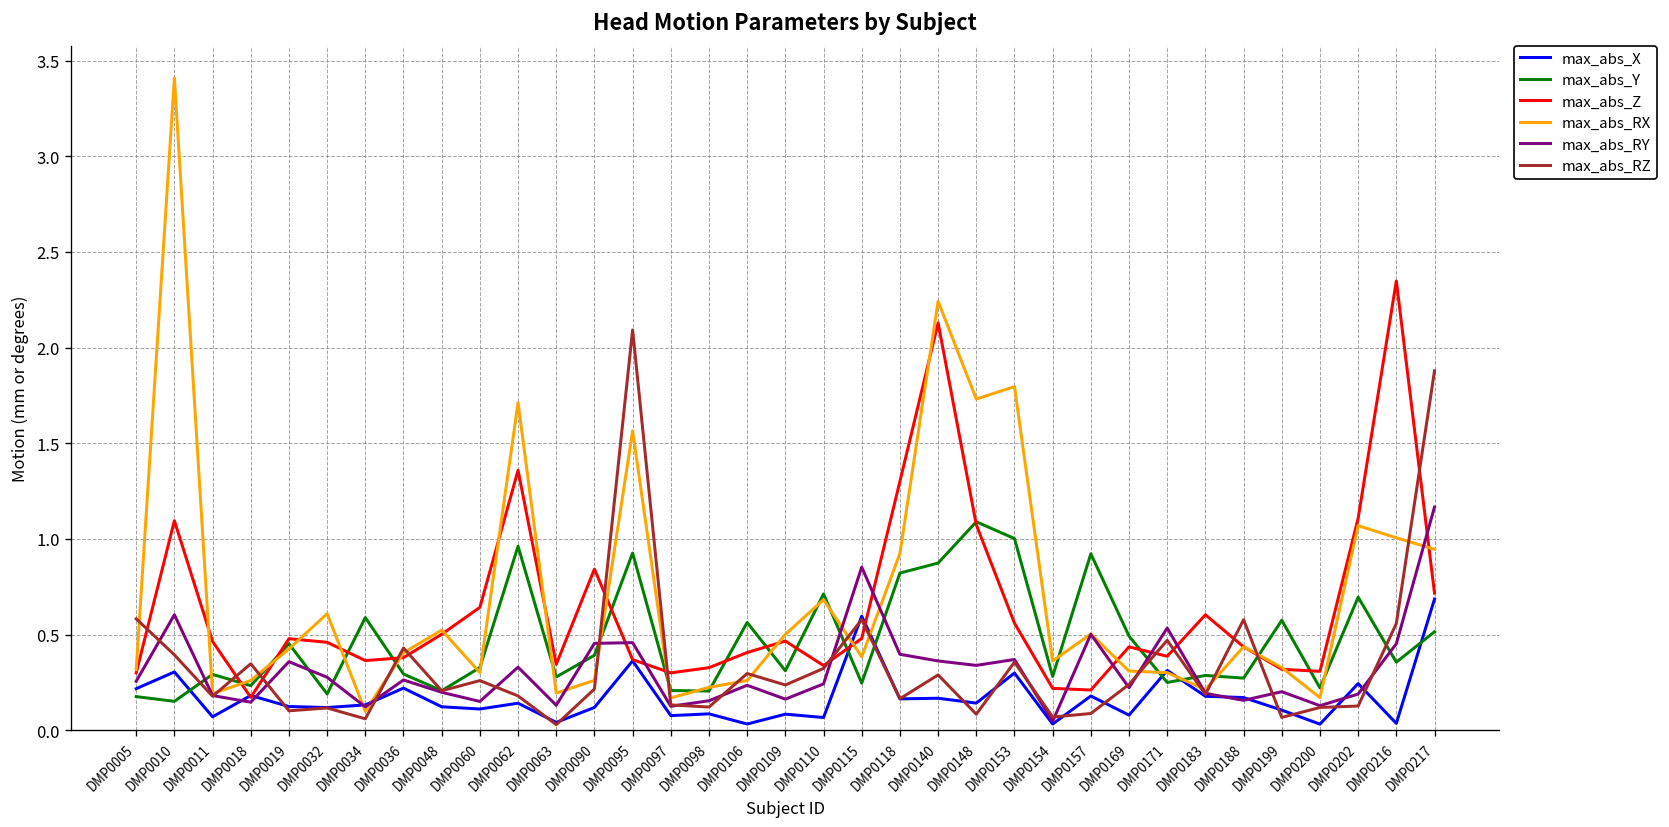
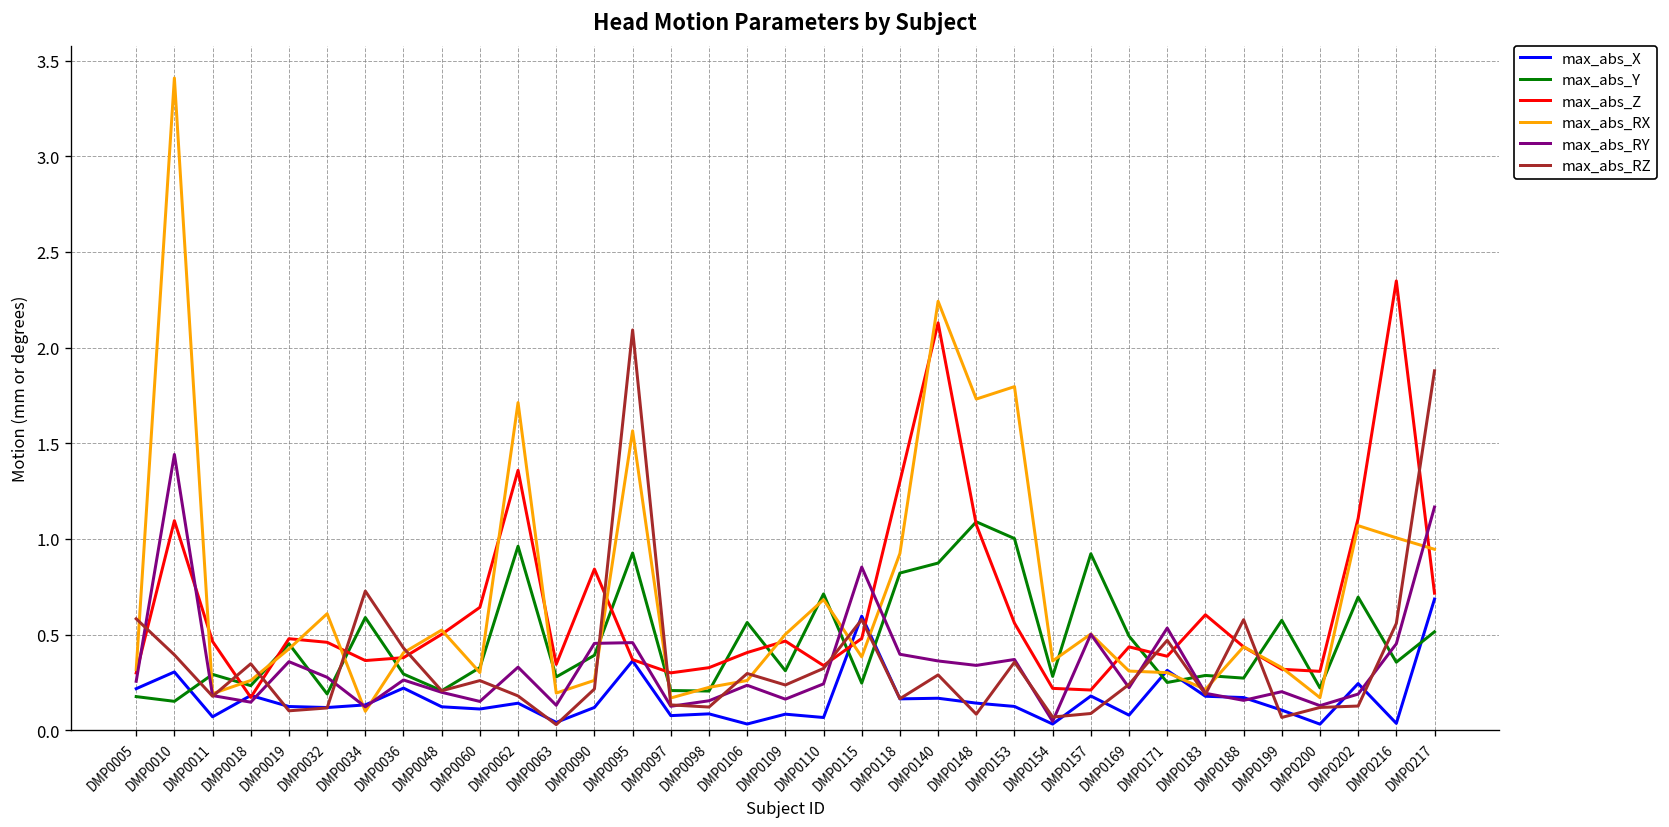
max_abs_RY, DMP0010: 0.60 -> 1.44
max_abs_RZ, DMP0034: 0.06 -> 0.73
max_abs_X, DMP0153: 0.30 -> 0.12
